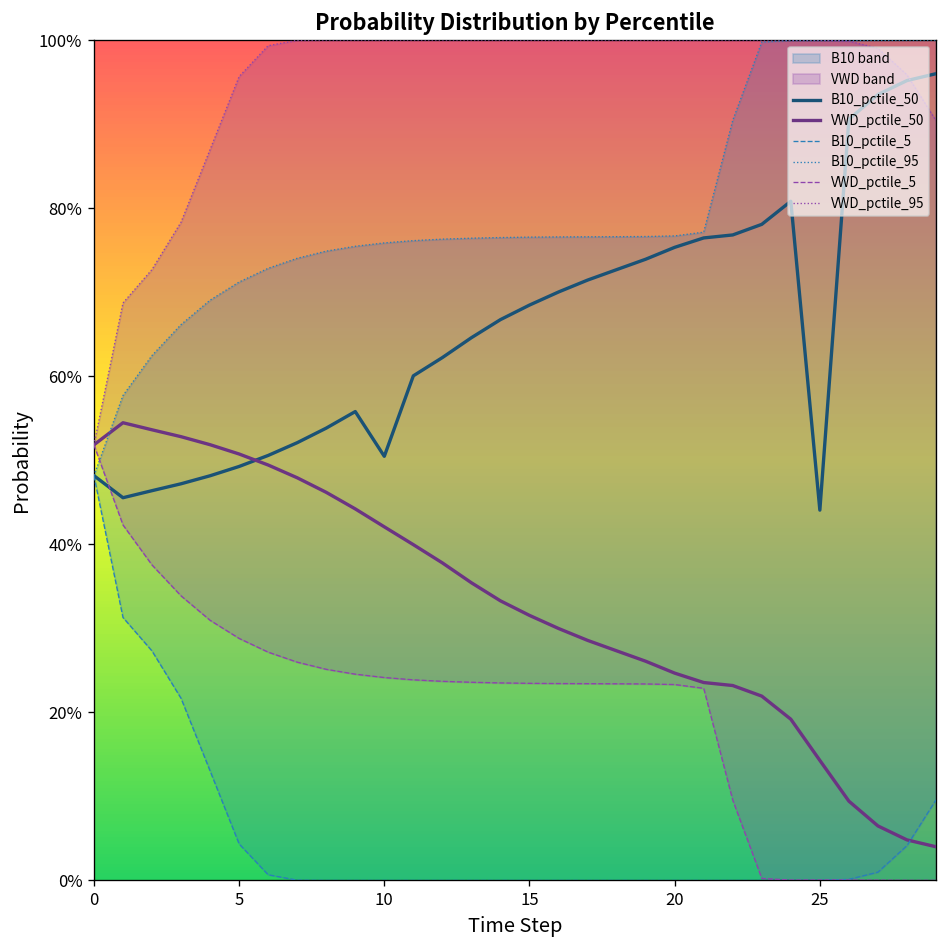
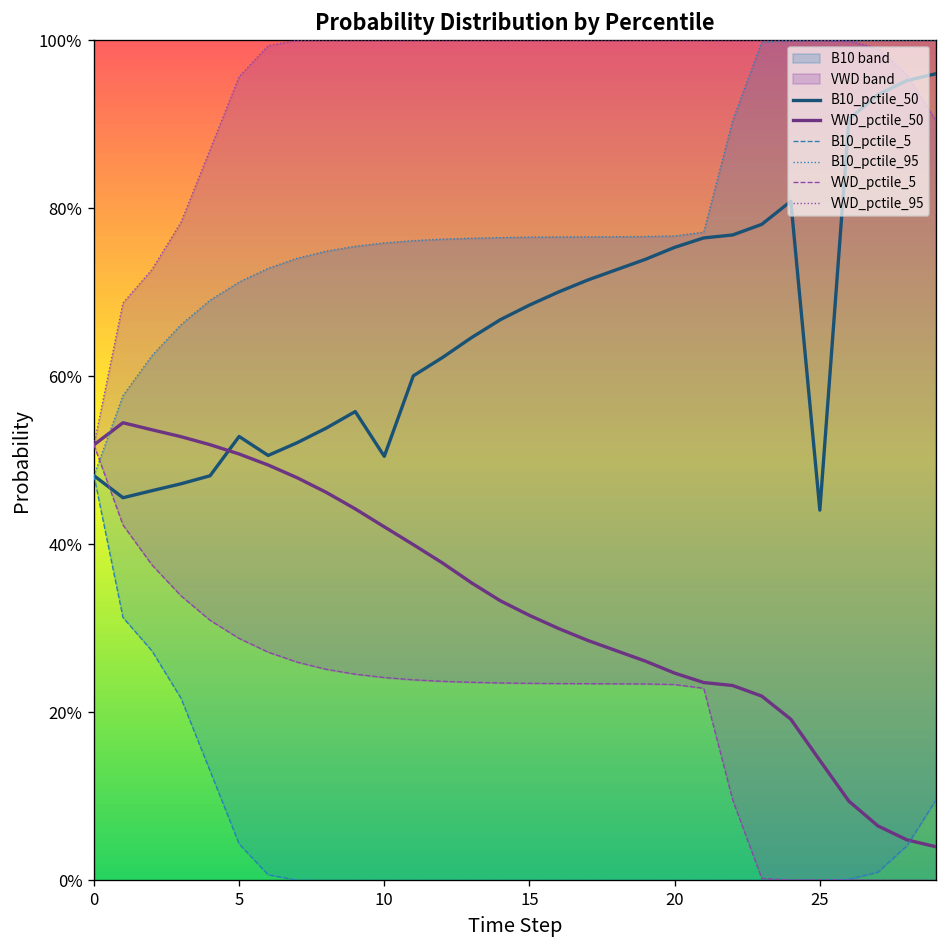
B10_pctile_50, 5: 49% -> 53%
